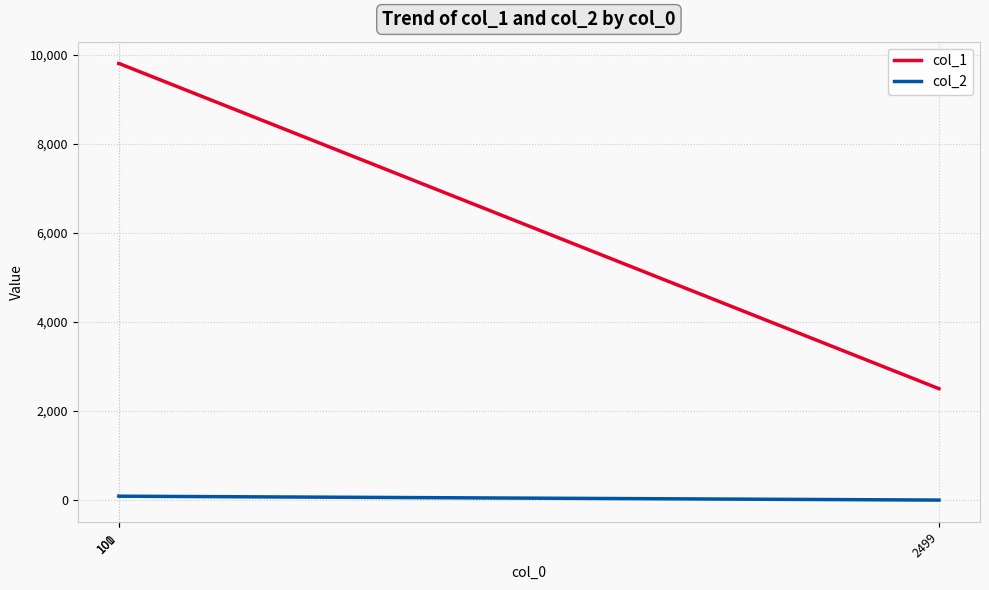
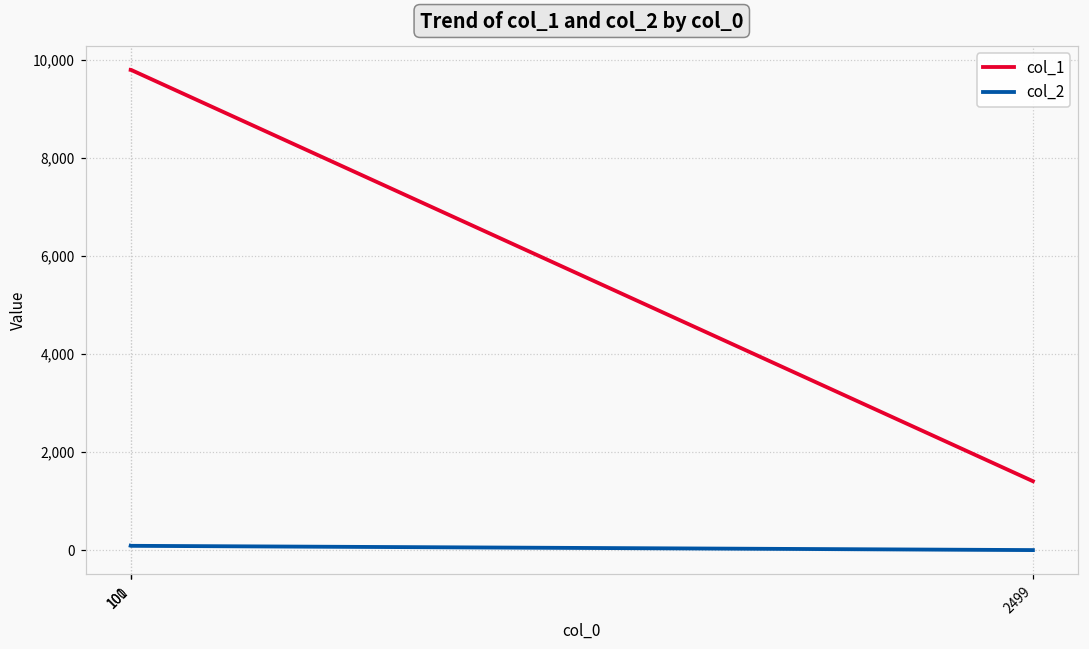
col_1, 2499: 2,500 -> 1,400
